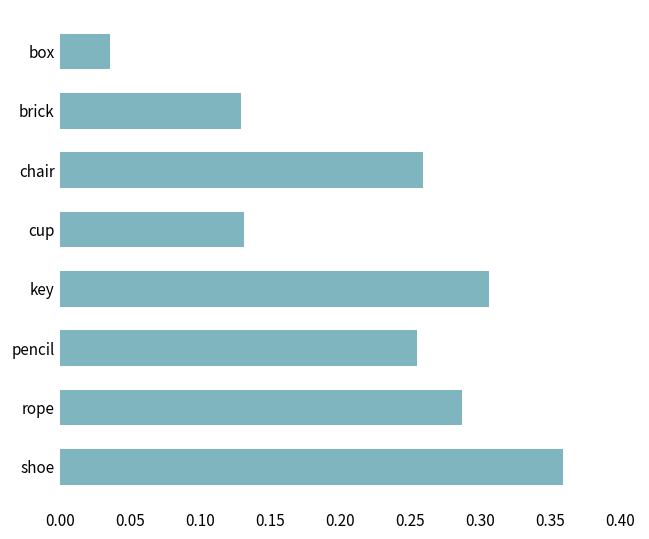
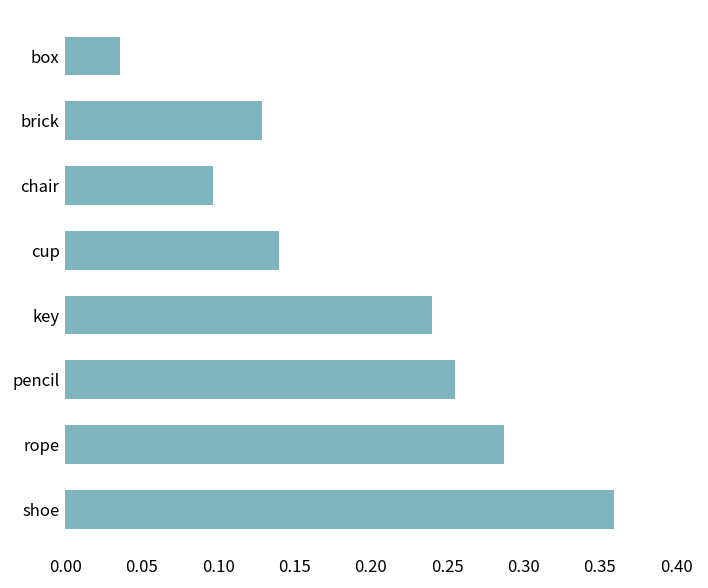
chair: 0.259 -> 0.096
cup: 0.131 -> 0.140
key: 0.307 -> 0.240
